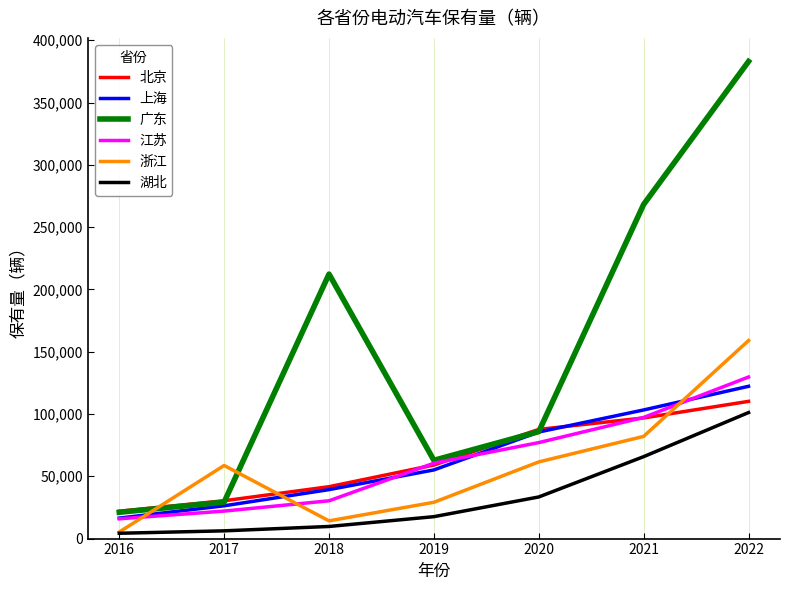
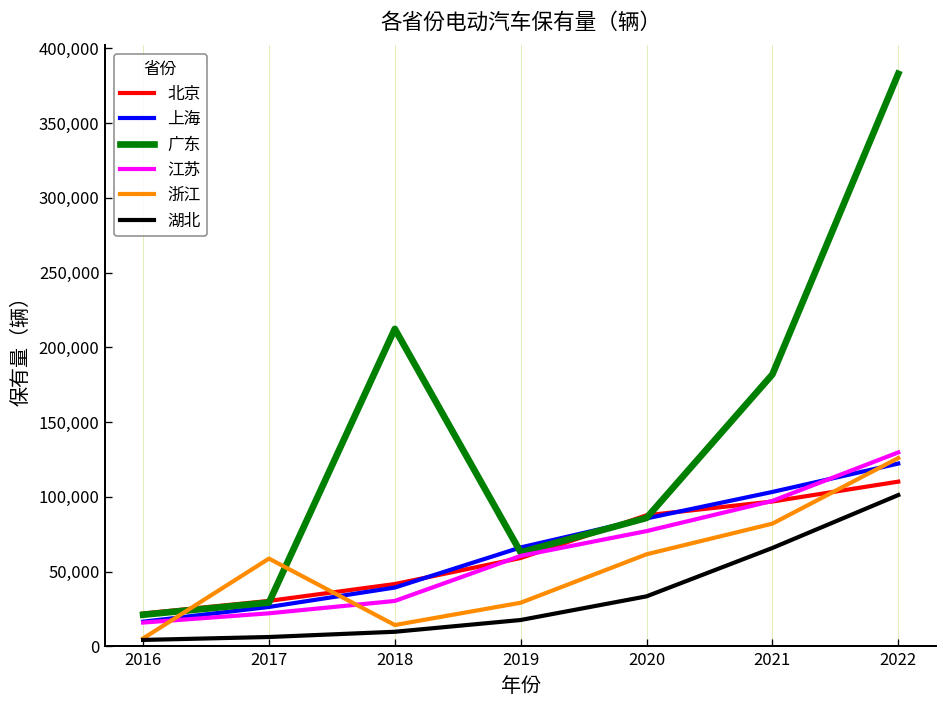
上海, 2019: 55,000 -> 66,000
广东, 2021: 268,000 -> 182,000
浙江, 2022: 159,000 -> 126,000
